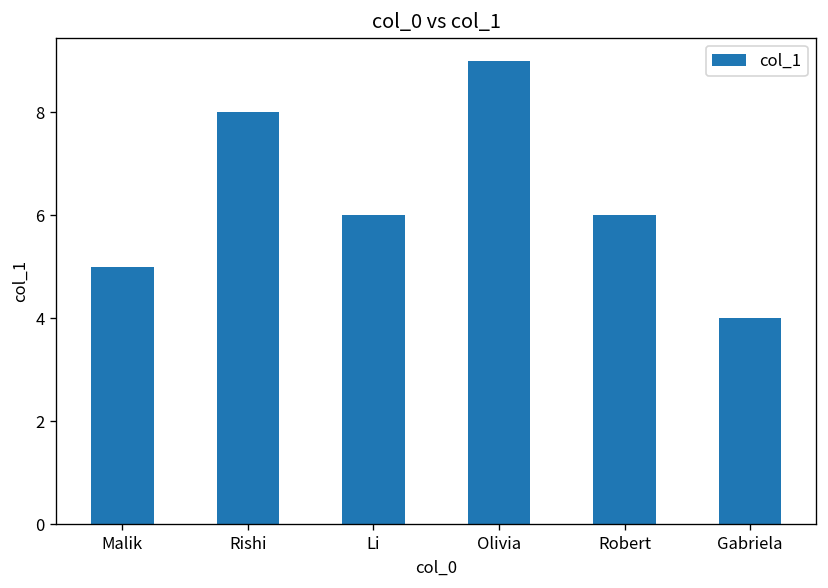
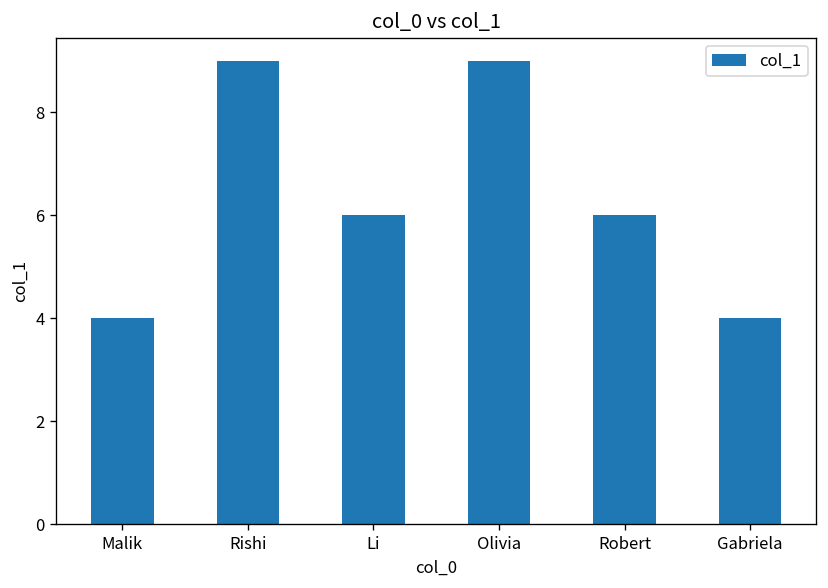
Malik: 5 -> 4
Rishi: 8 -> 9
